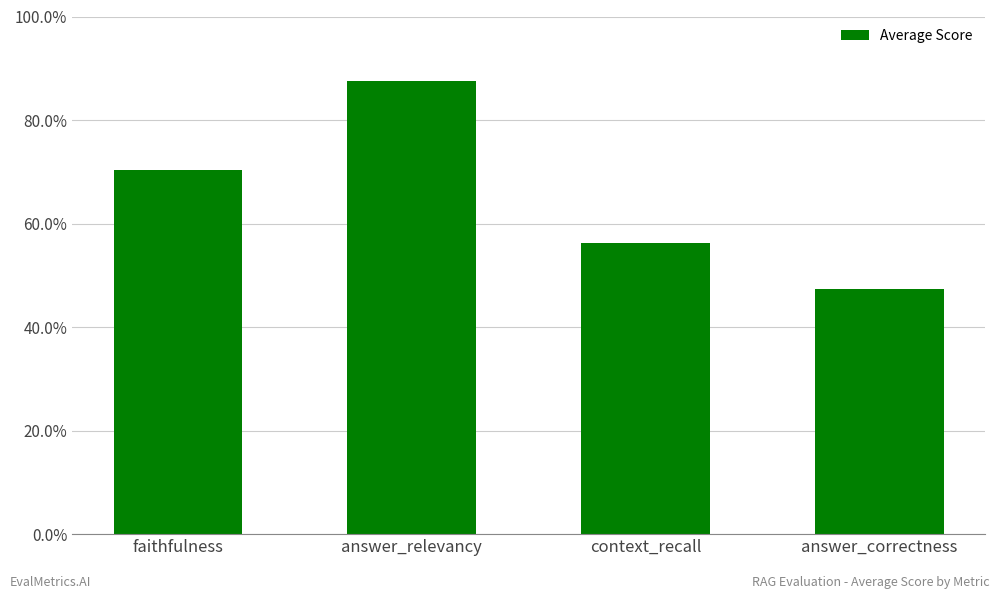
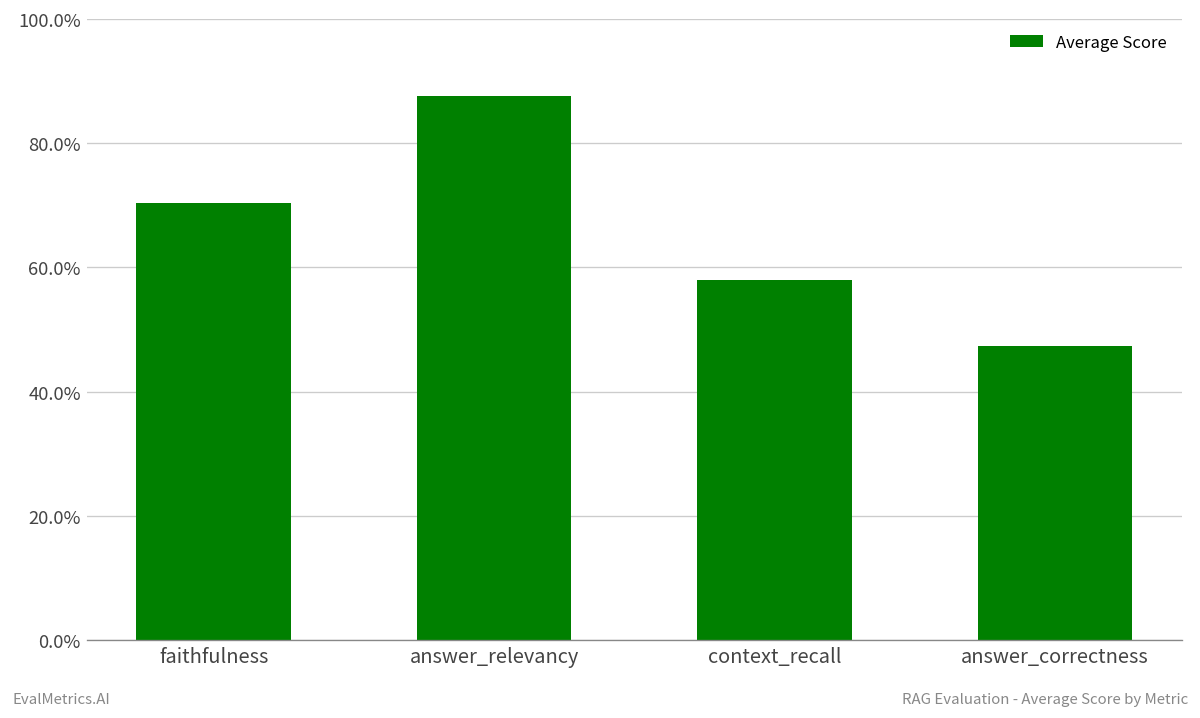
context_recall: 56% -> 58%
